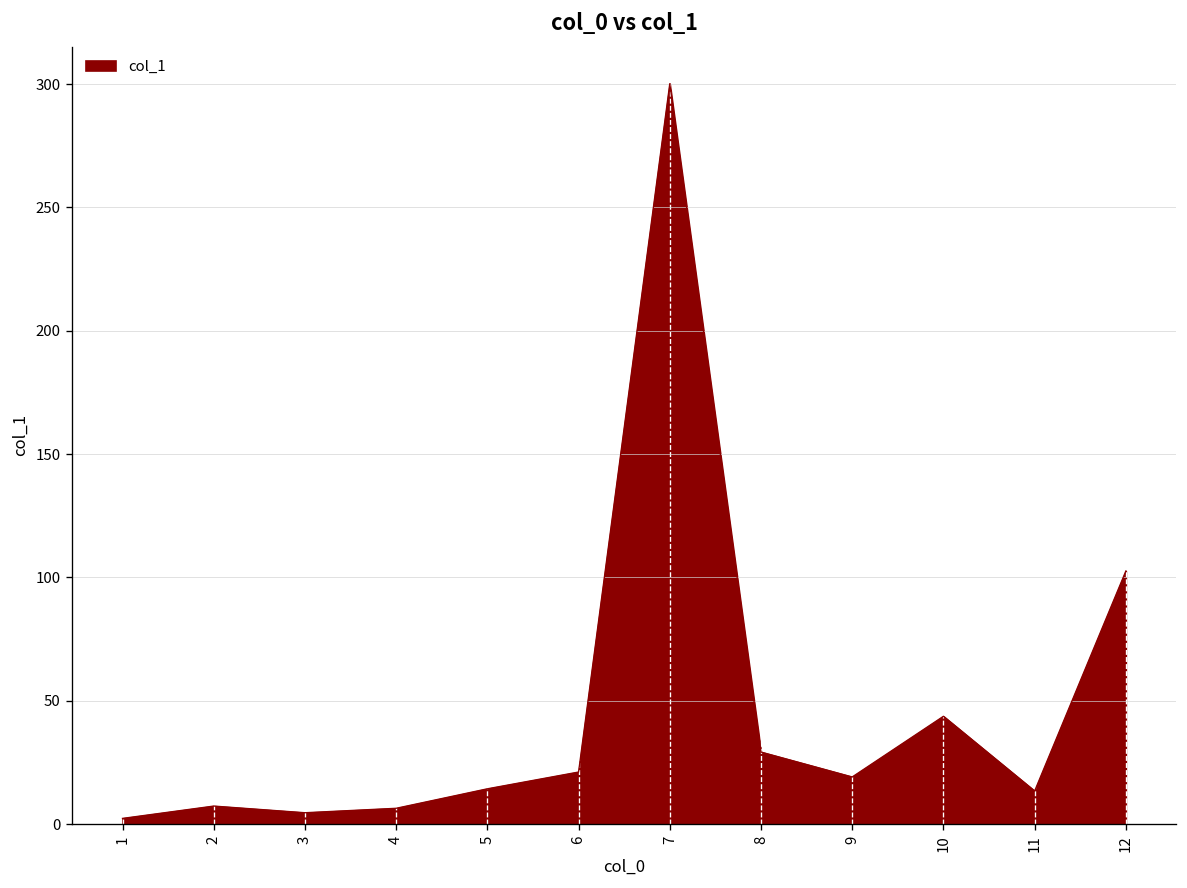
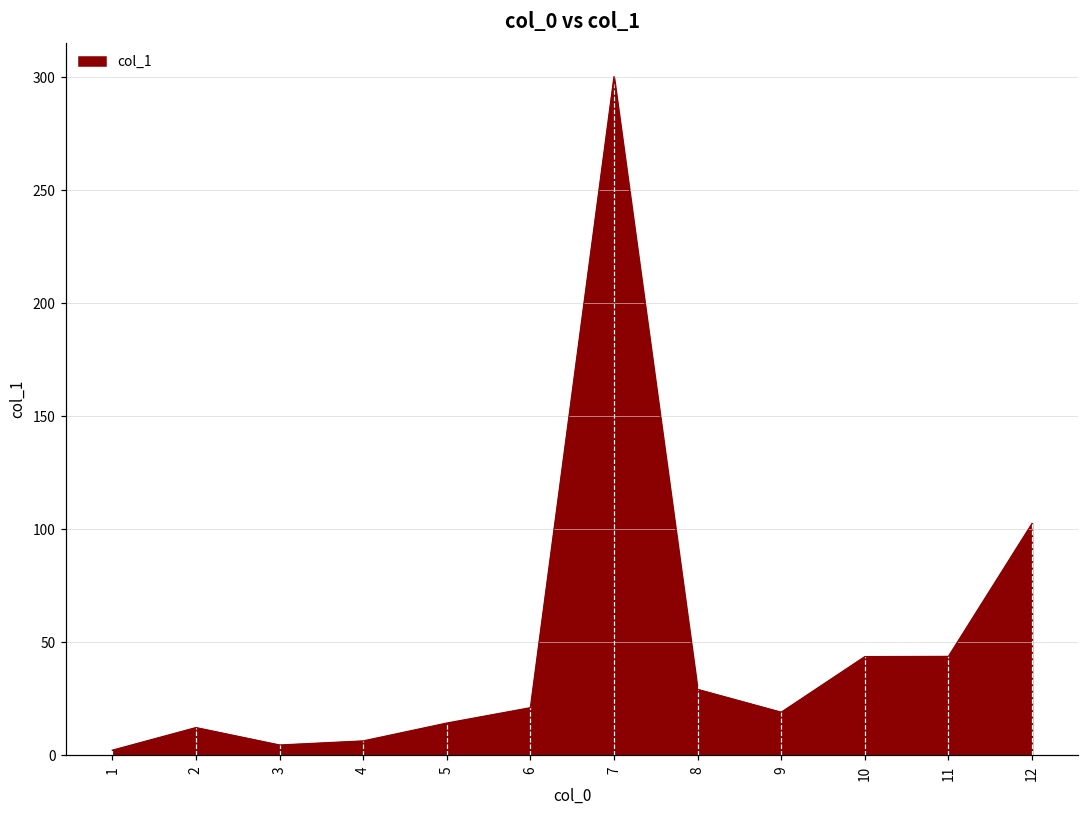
2: 7 -> 12
11: 13 -> 44
